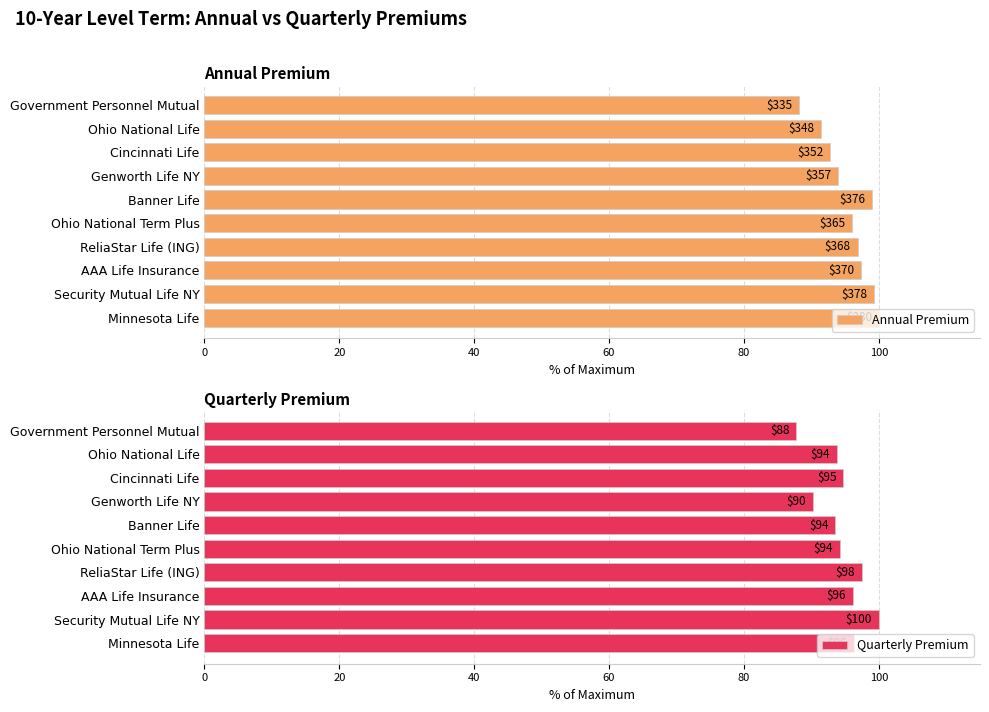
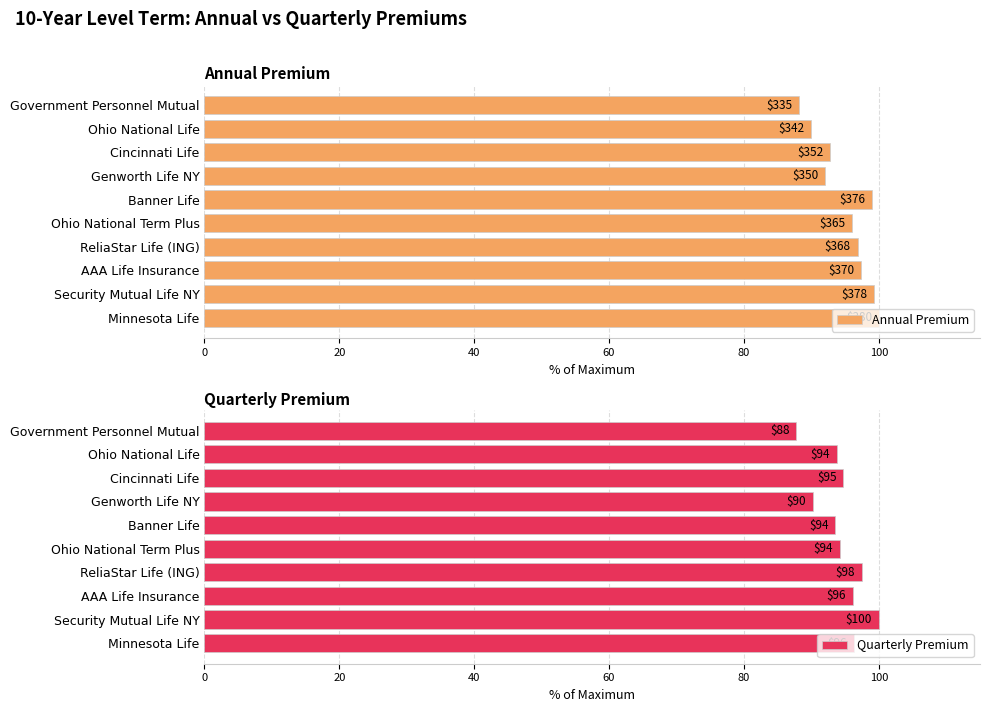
Annual Premium, Ohio National Life: $348 -> $342
Annual Premium, Genworth Life NY: $357 -> $350
